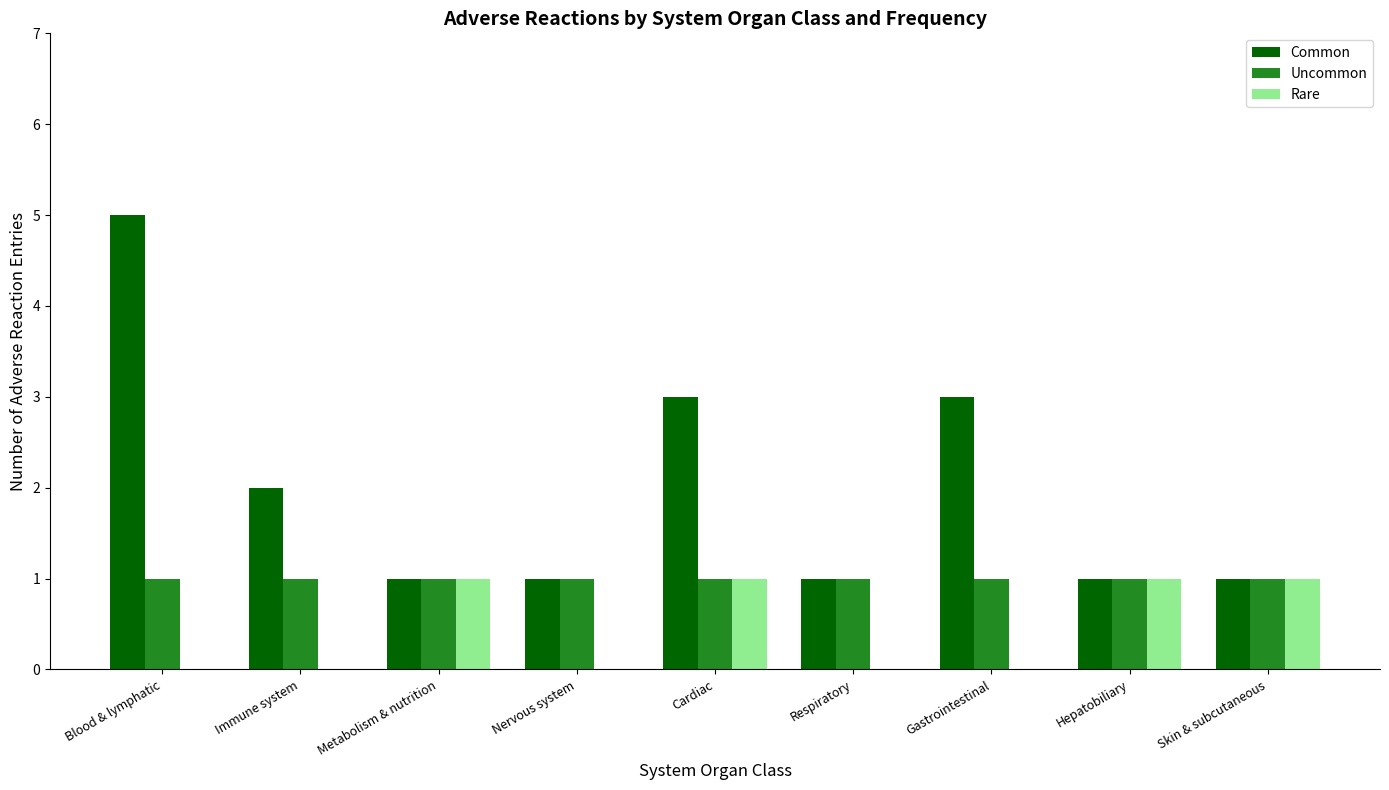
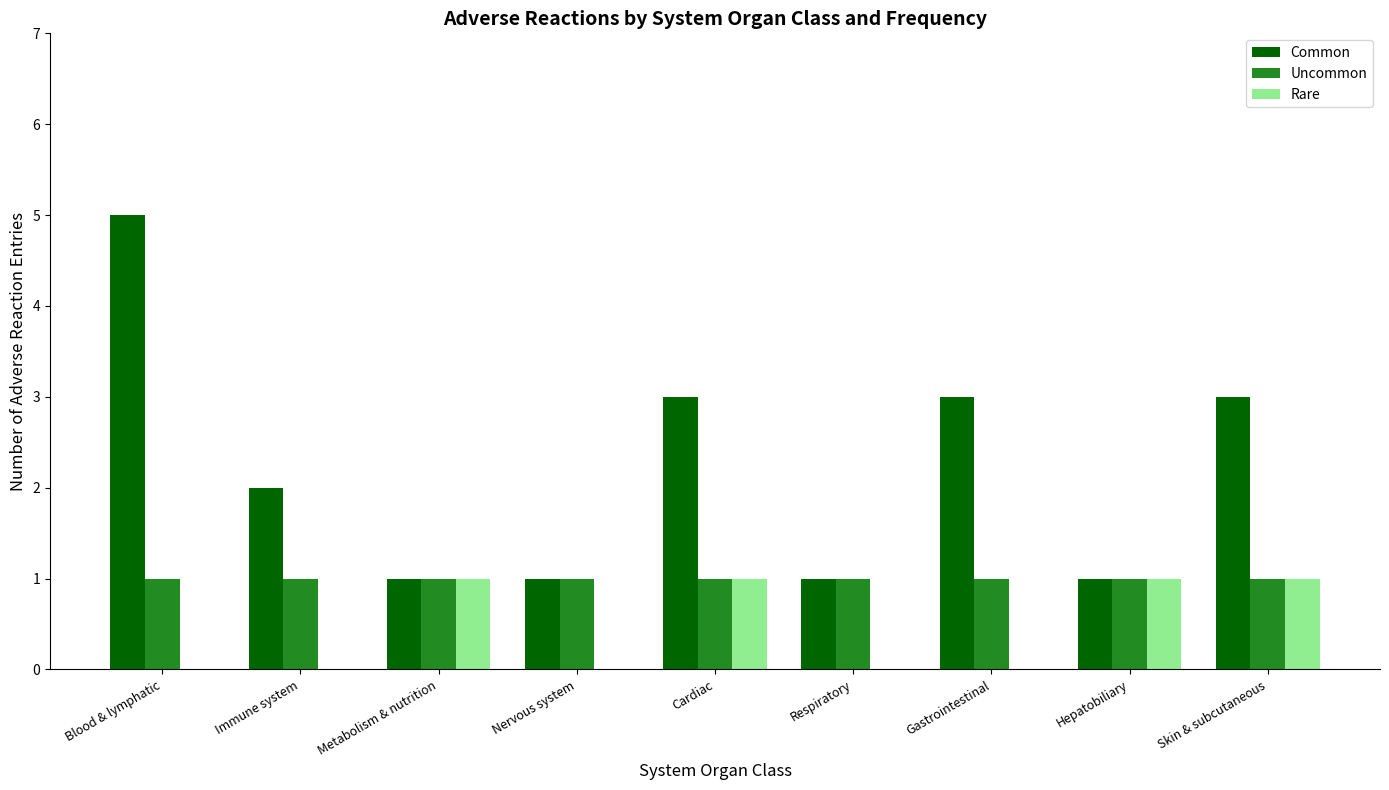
Common, Skin & subcutaneous: 1 -> 3
